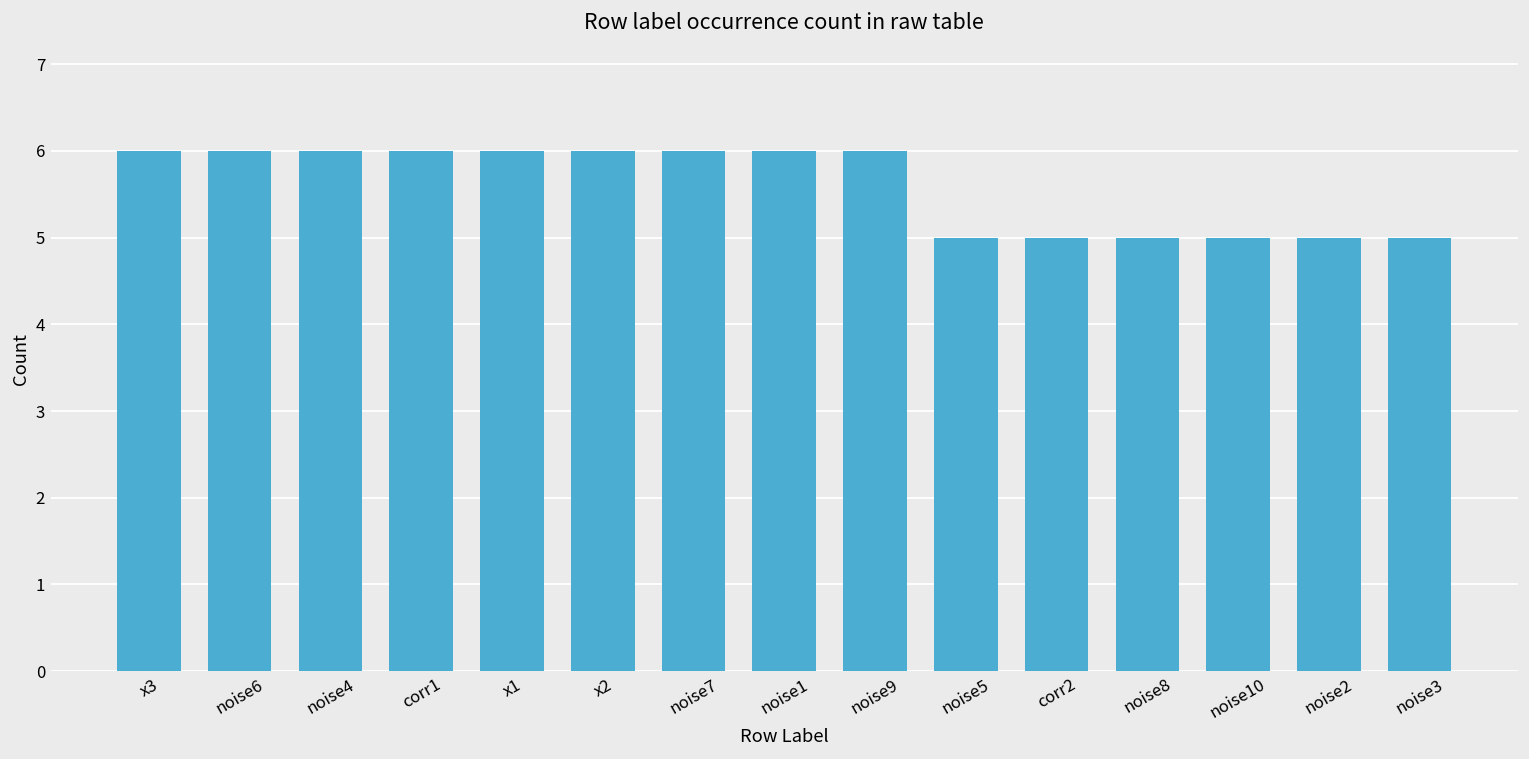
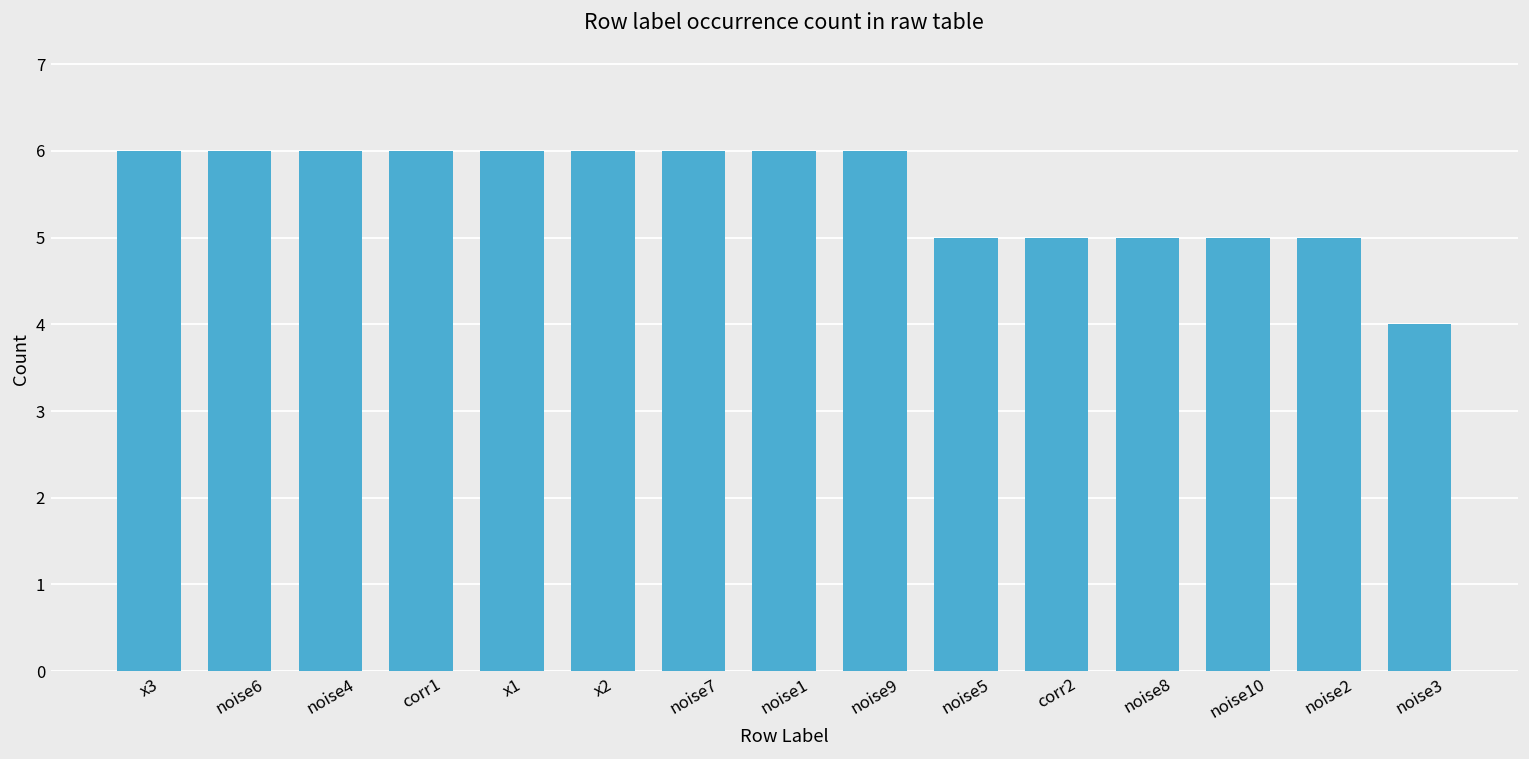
noise3: 5 -> 4
